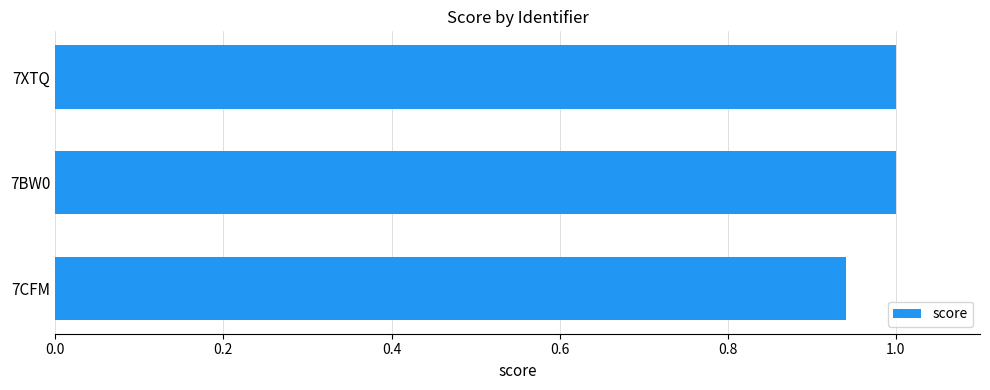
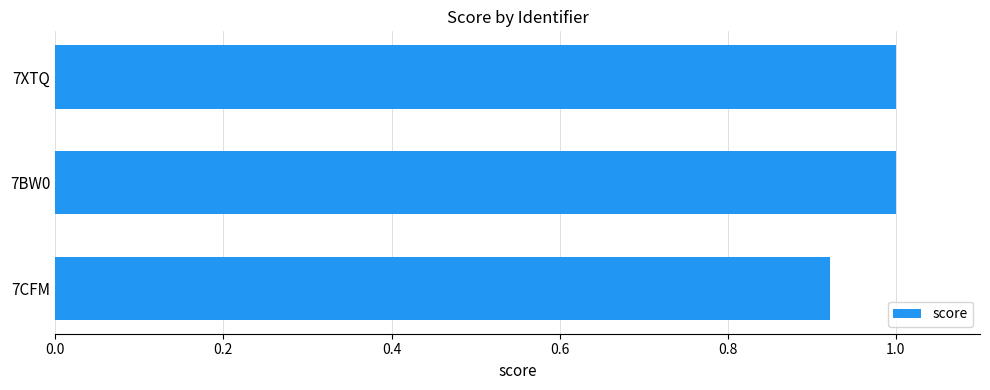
7CFM: 0.94 -> 0.92
